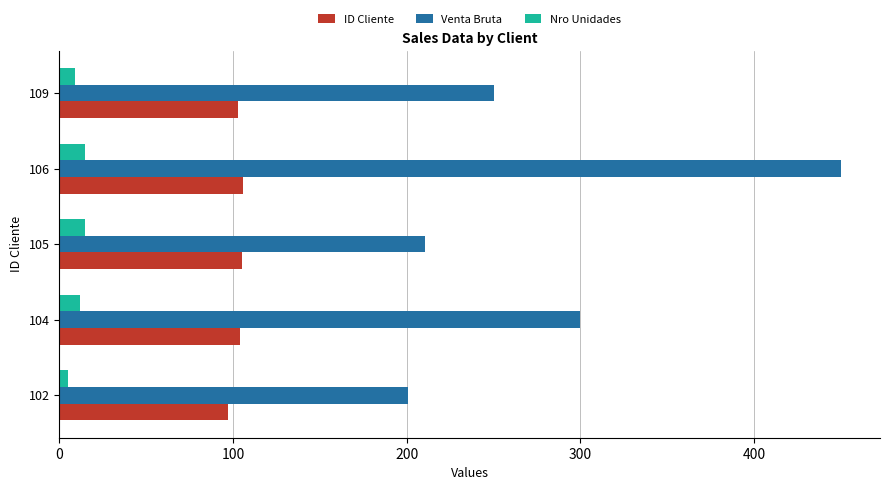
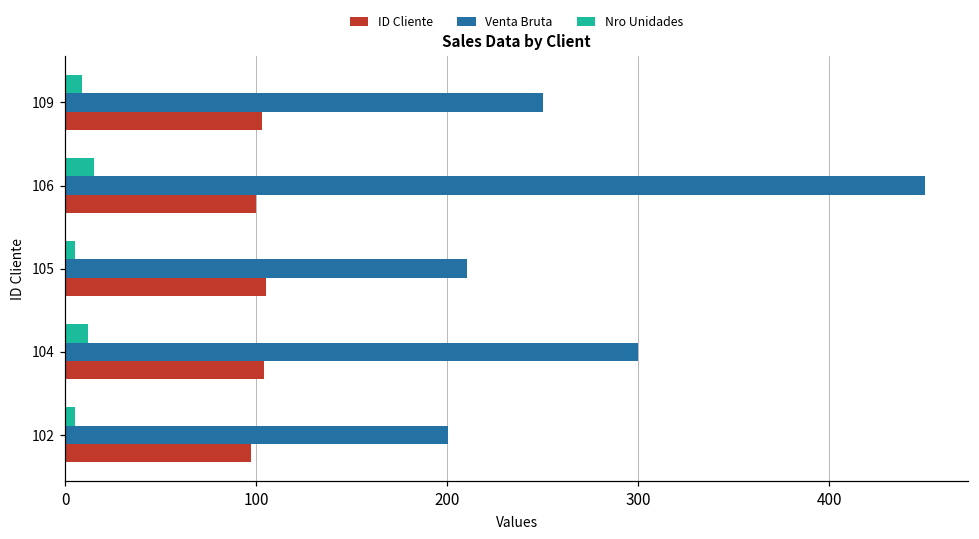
ID Cliente, 106: 106 -> 100
Nro Unidades, 105: 15 -> 5
